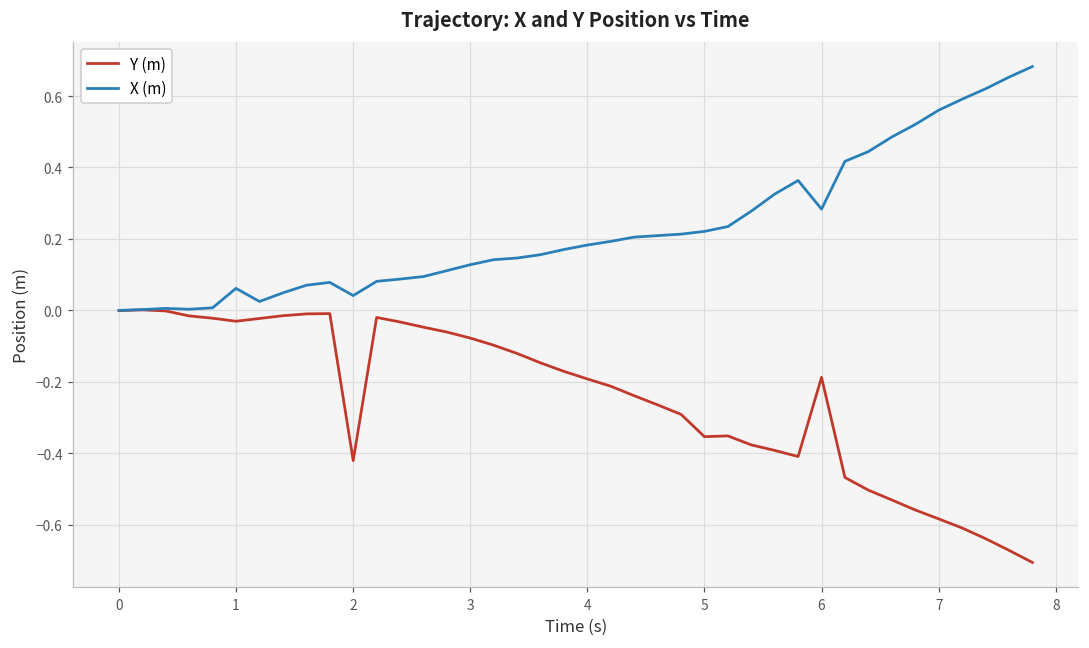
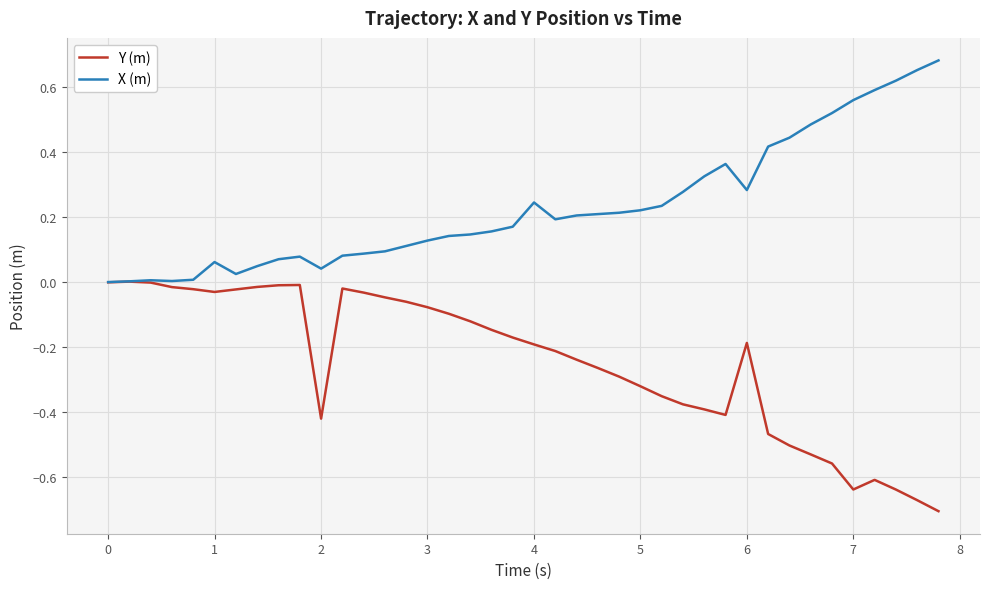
X (m), 4: 0.18 -> 0.25
Y (m), 5: -0.35 -> -0.32
Y (m), 7: -0.58 -> -0.64
